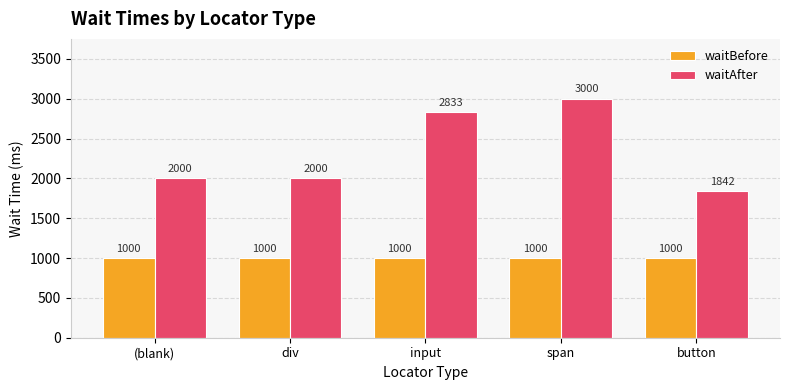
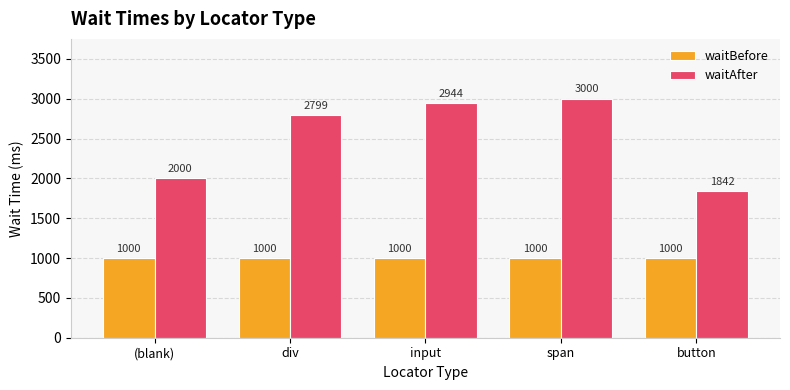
waitAfter, div: 2000 -> 2799
waitAfter, input: 2833 -> 2944
